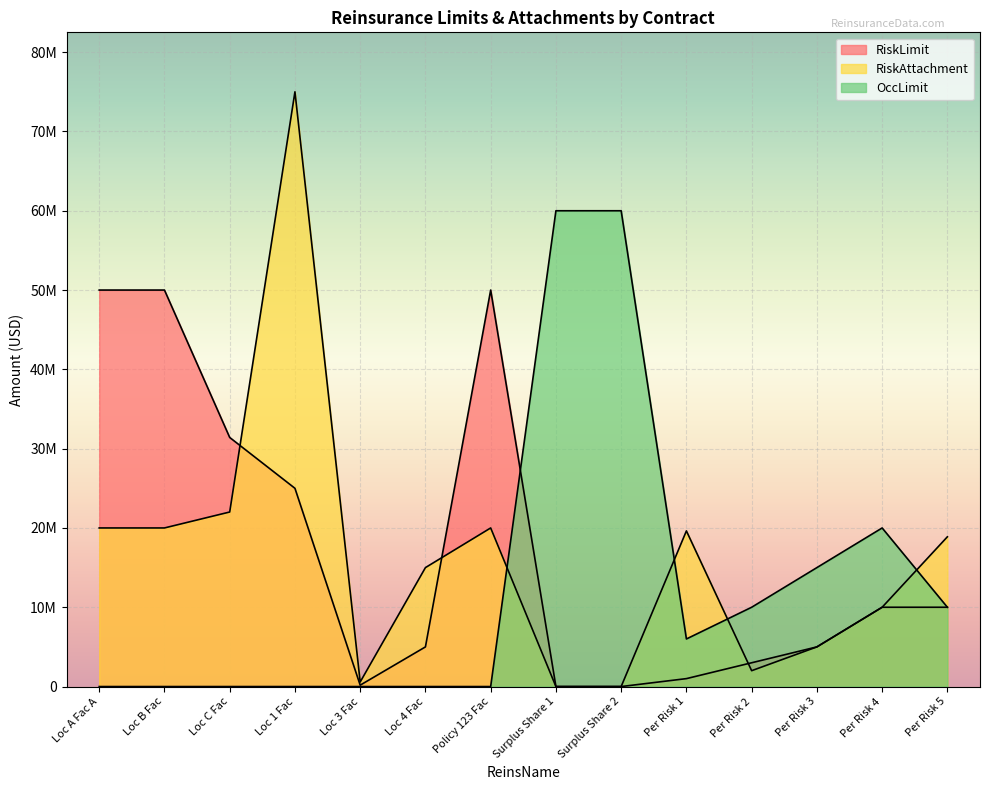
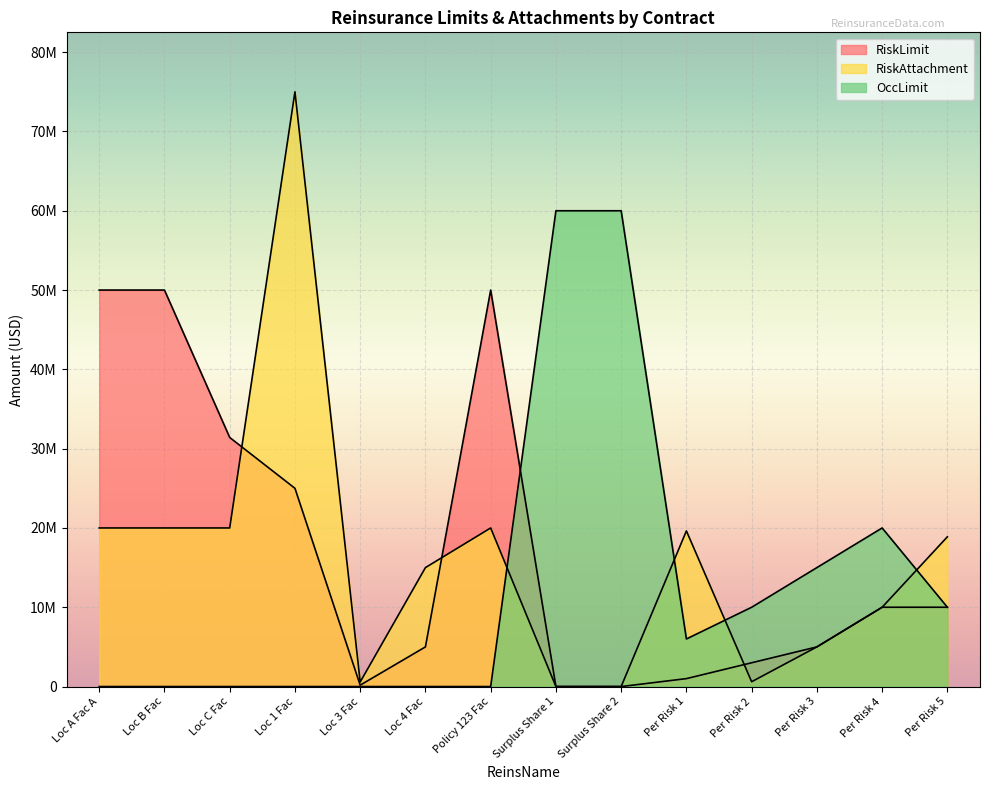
RiskAttachment, Loc C Fac: 22000000 -> 20000000
RiskAttachment, Per Risk 2: 2000000 -> 1000000
